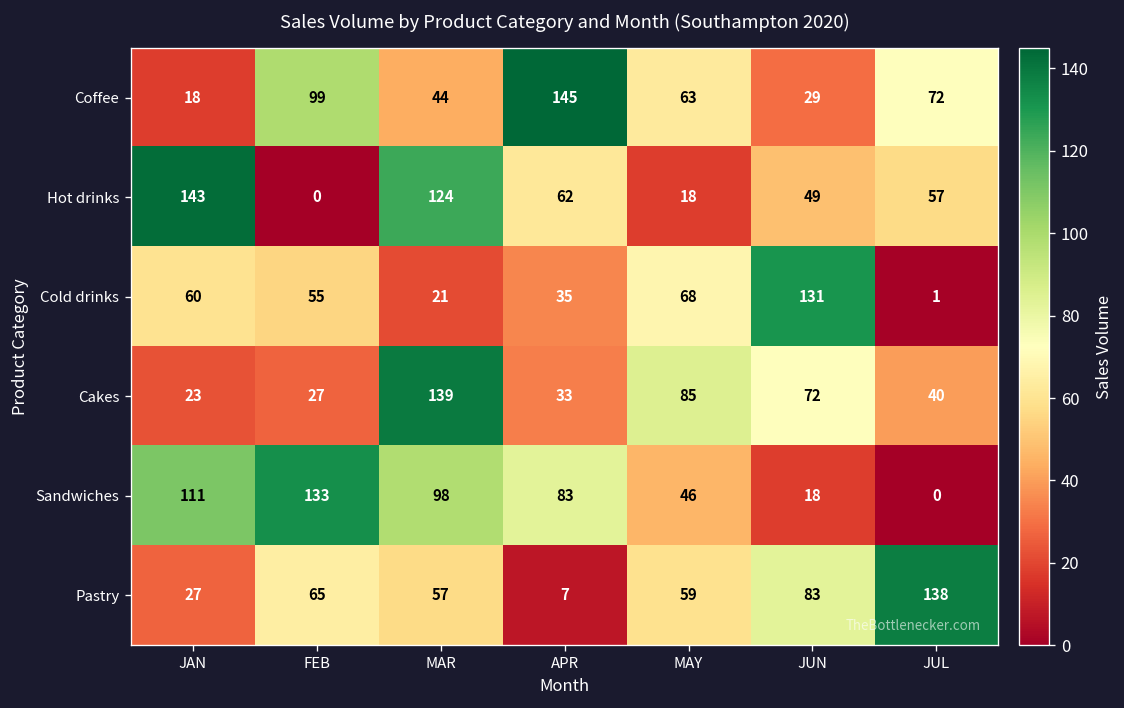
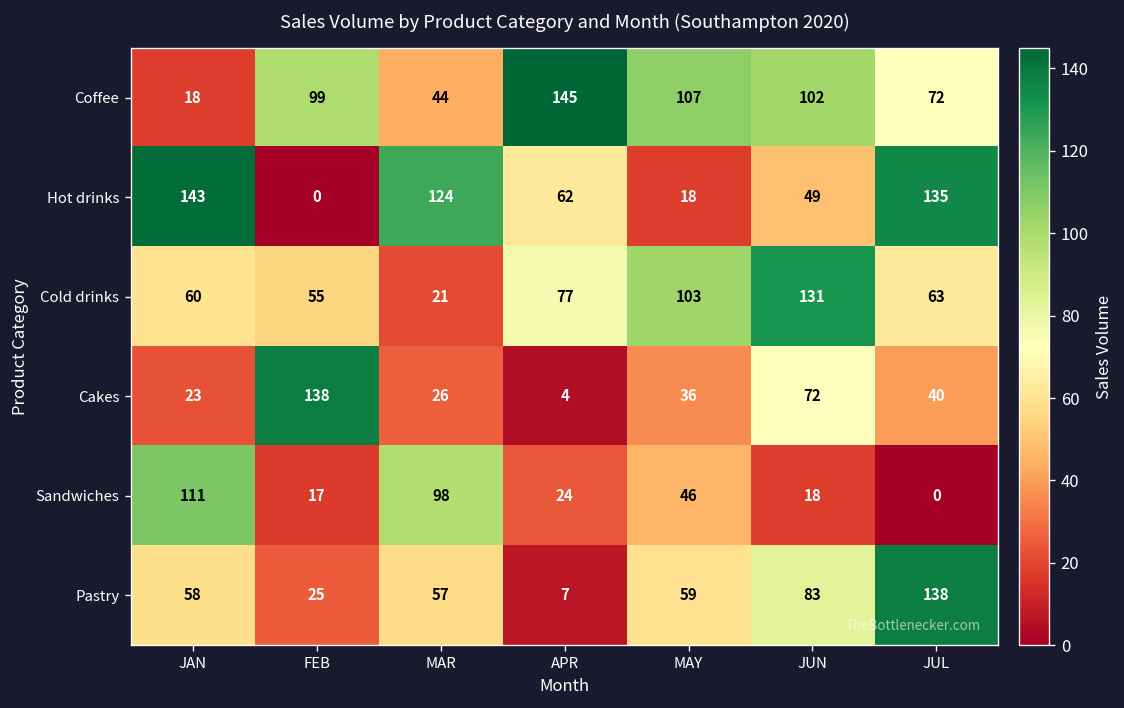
Coffee, MAY: 63 -> 107
Coffee, JUN: 29 -> 102
Hot drinks, JUL: 57 -> 135
Cold drinks, APR: 35 -> 77
Cold drinks, MAY: 68 -> 103
Cold drinks, JUL: 1 -> 63
Cakes, FEB: 27 -> 138
Cakes, MAR: 139 -> 26
Cakes, APR: 33 -> 4
Cakes, MAY: 85 -> 36
Sandwiches, FEB: 133 -> 17
Sandwiches, APR: 83 -> 24
Pastry, JAN: 27 -> 58
Pastry, FEB: 65 -> 25
